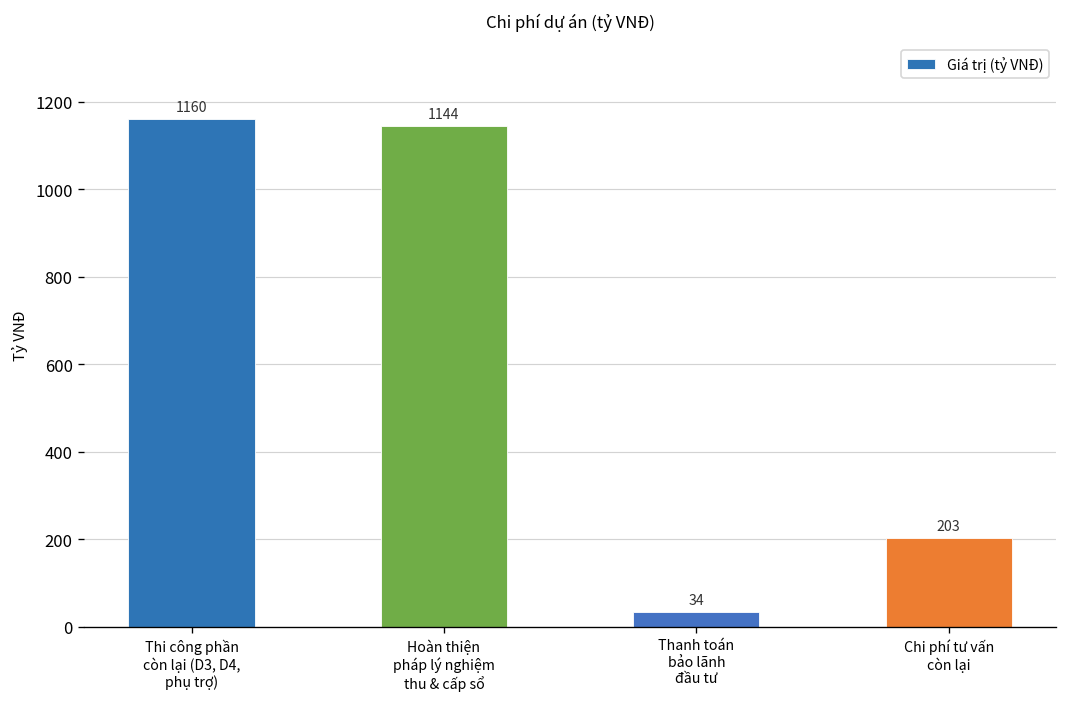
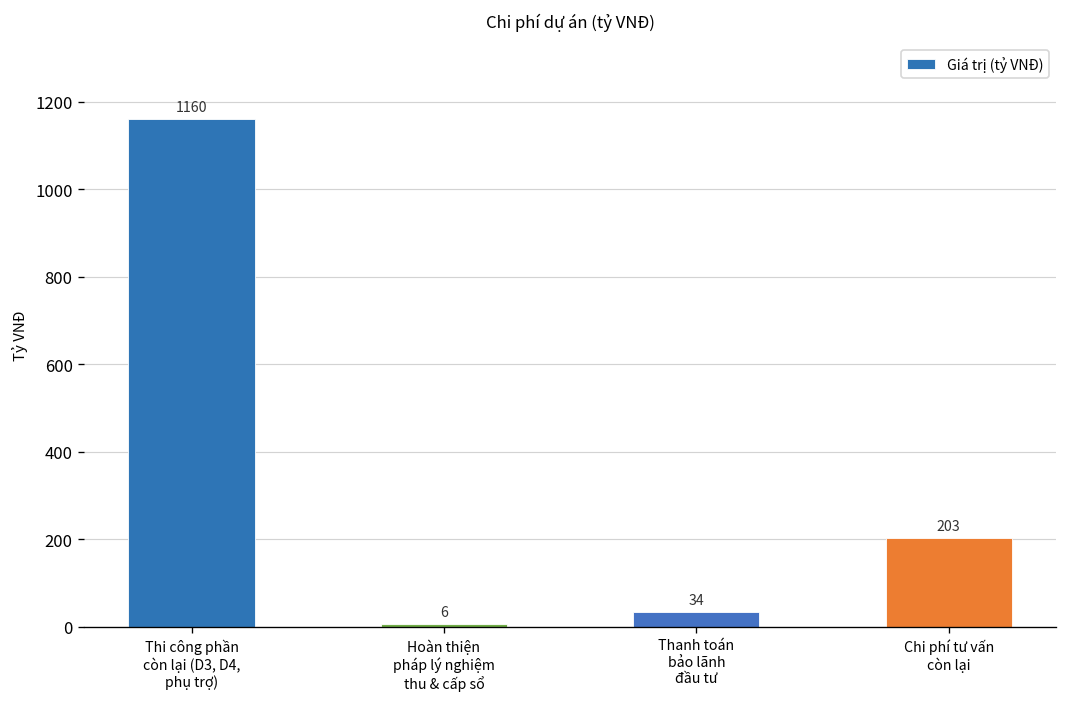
Hoàn thiện pháp lý nghiệm thu & cấp sổ: 1144 -> 6
